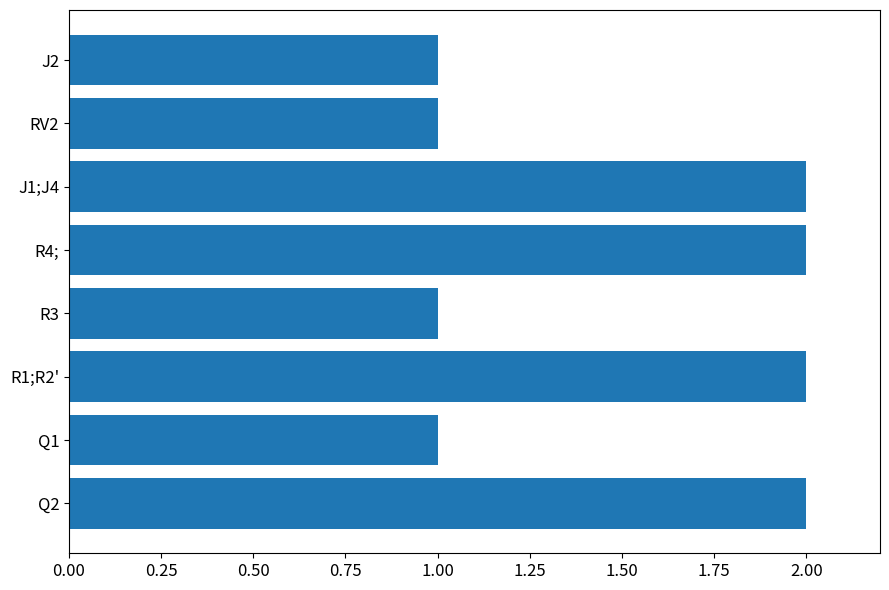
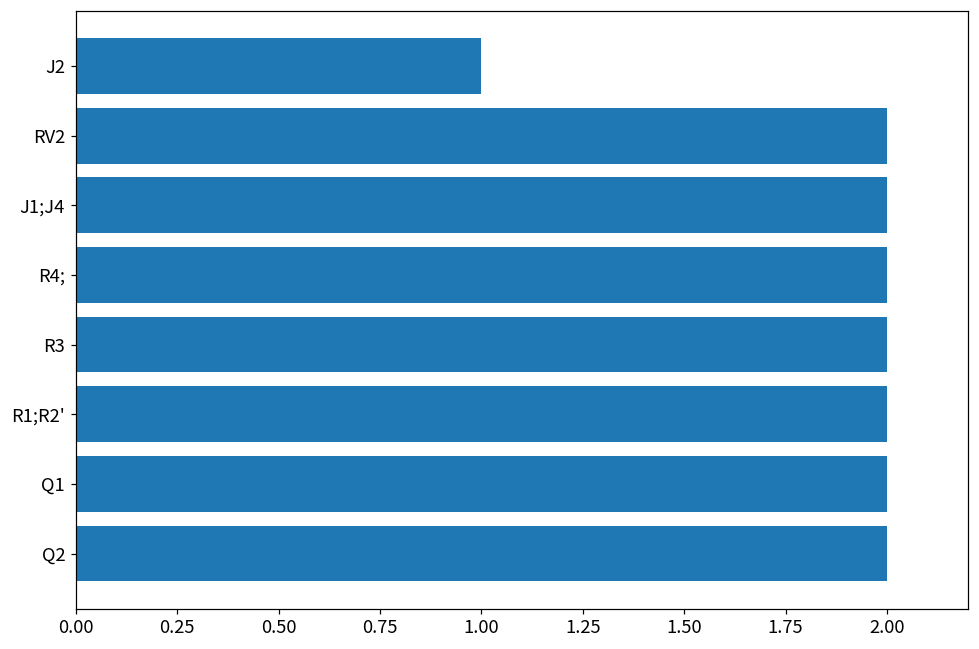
RV2: 1 -> 2
R3: 1 -> 2
Q1: 1 -> 2
